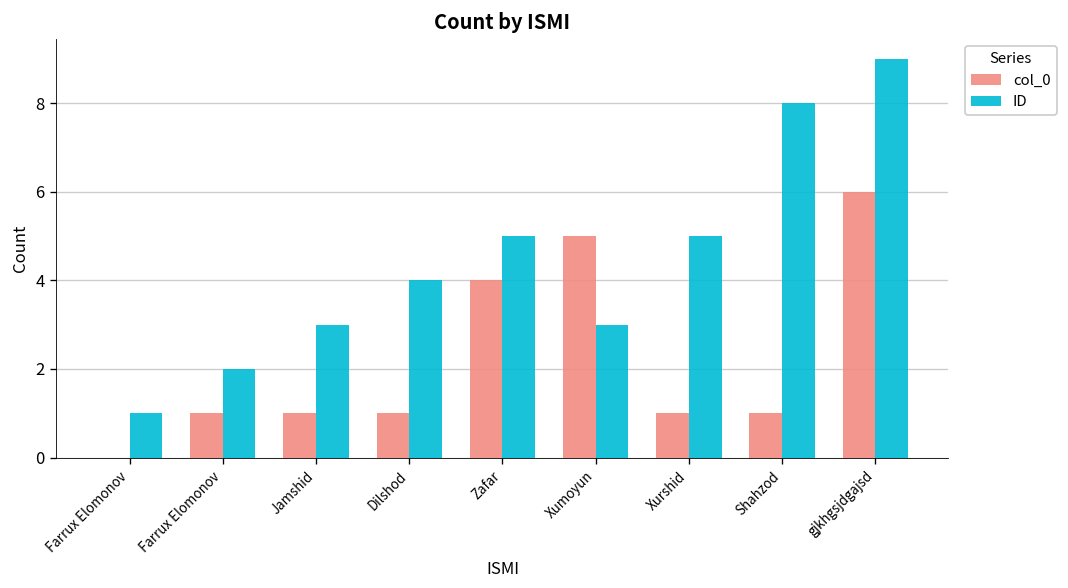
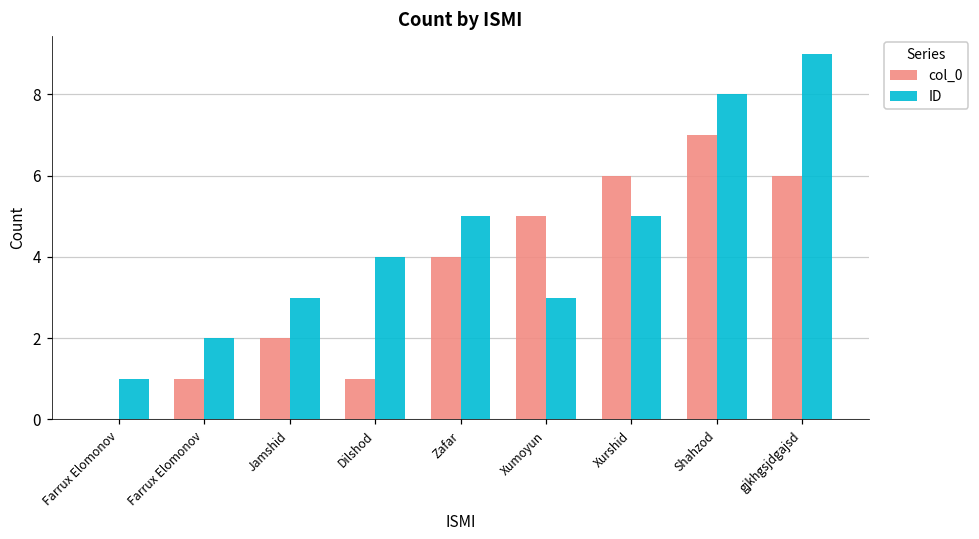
col_0, Jamshid: 1 -> 2
col_0, Xurshid: 1 -> 6
col_0, Shahzod: 1 -> 7
